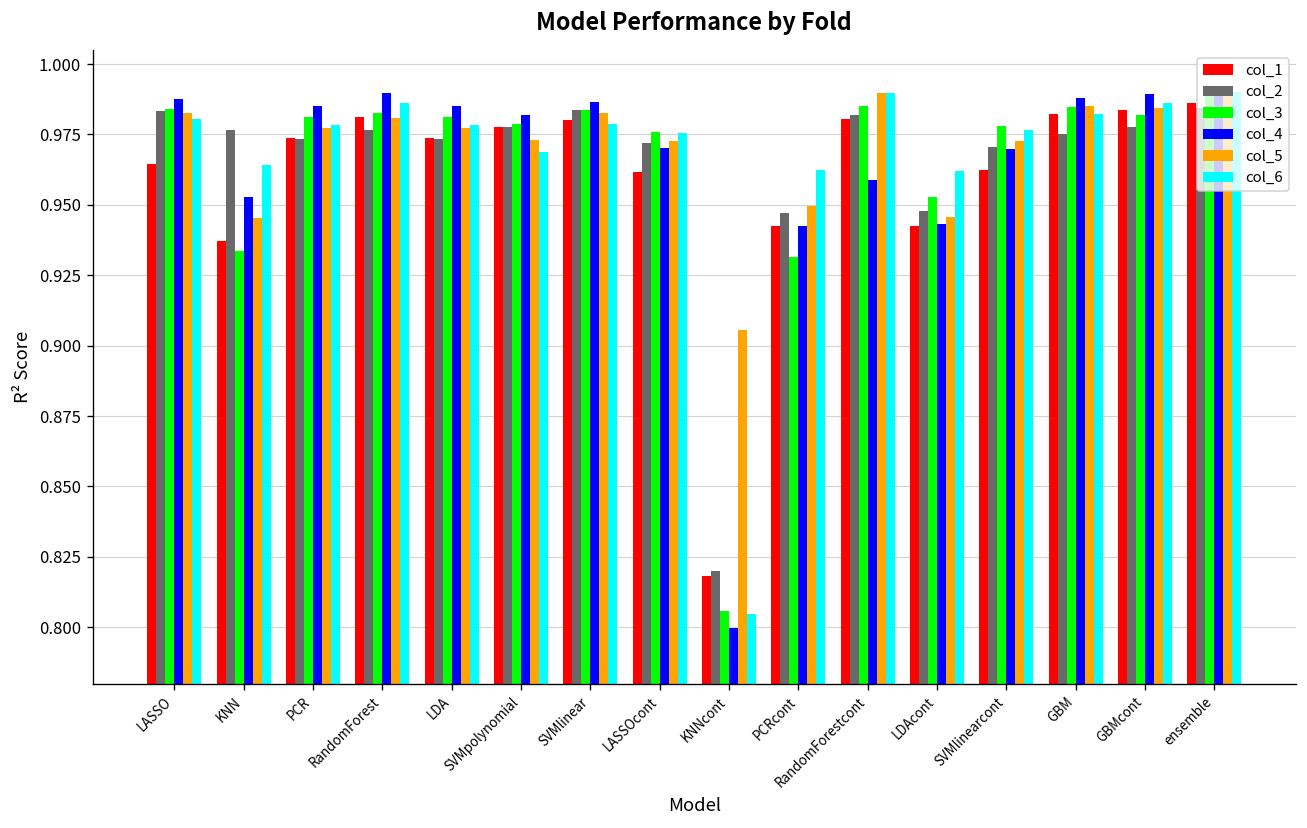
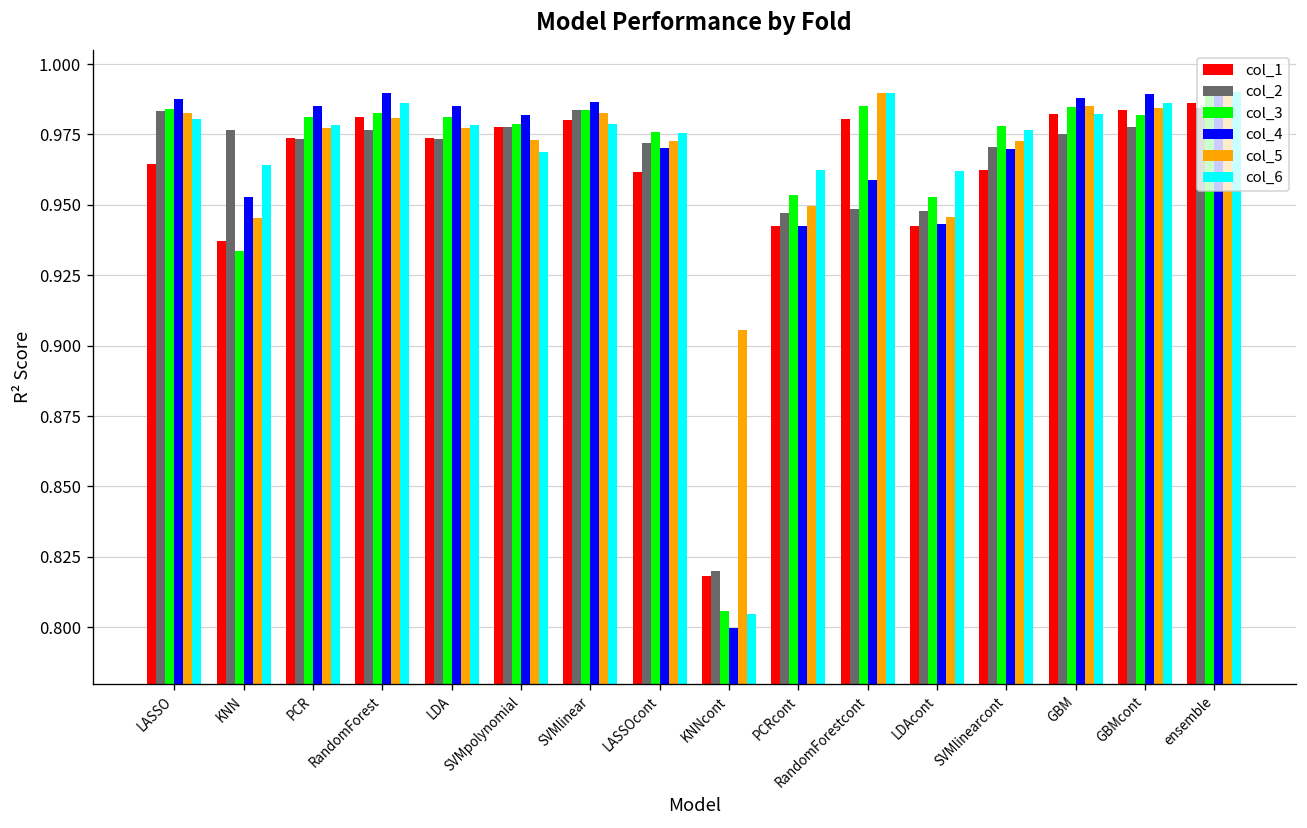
col_3, PCRcont: 0.932 -> 0.953
col_2, RandomForestcont: 0.982 -> 0.948
